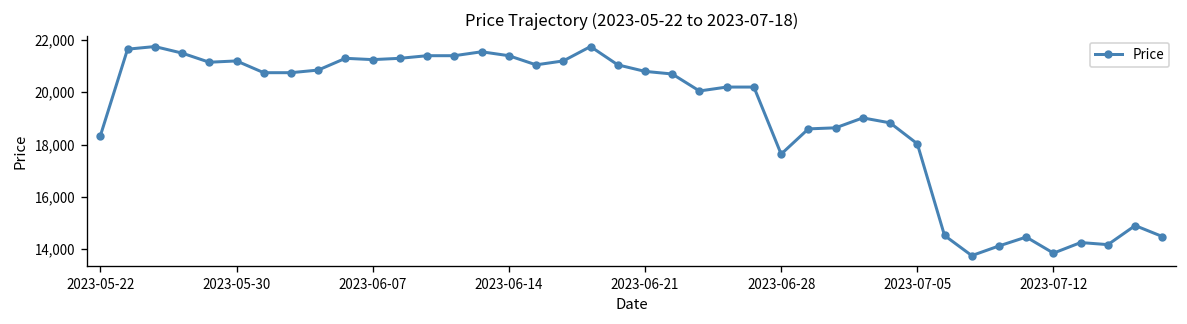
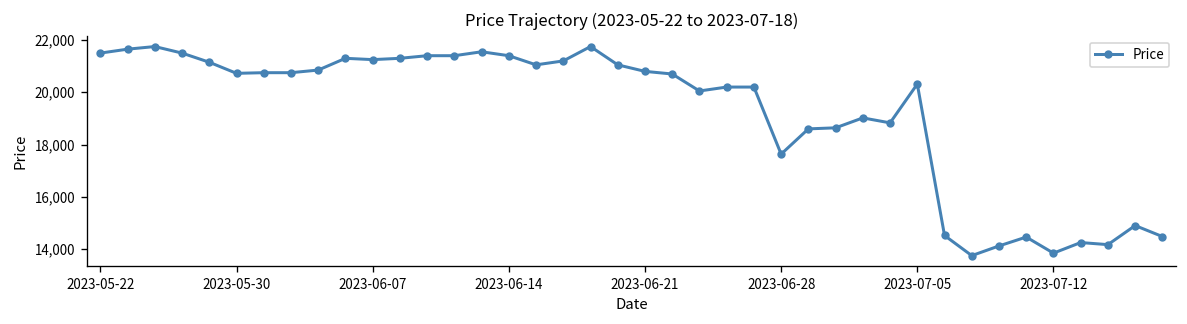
2023-05-22: 18,300 -> 21,500
2023-05-30: 21,200 -> 20,700
2023-07-05: 18,000 -> 20,300
